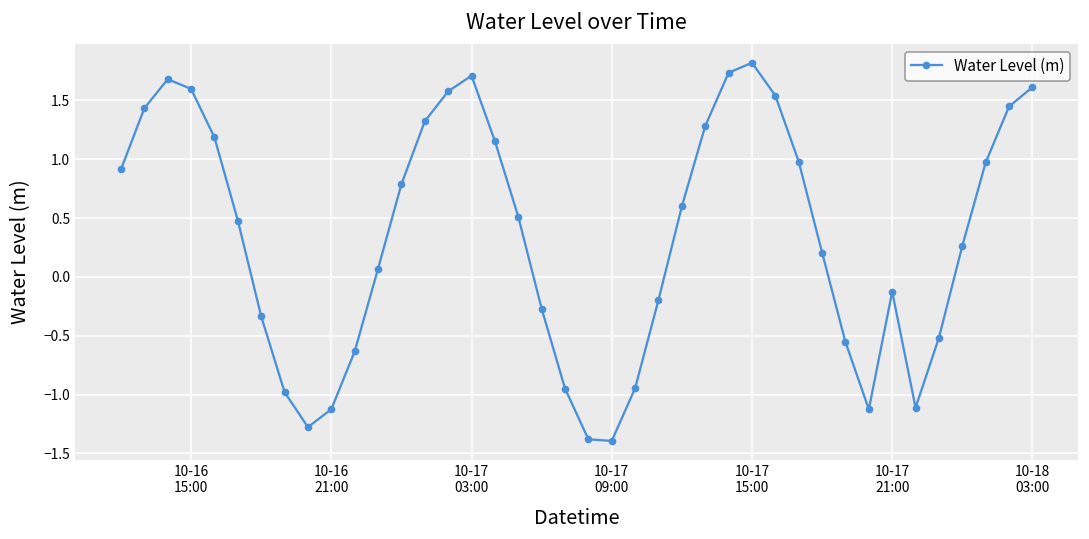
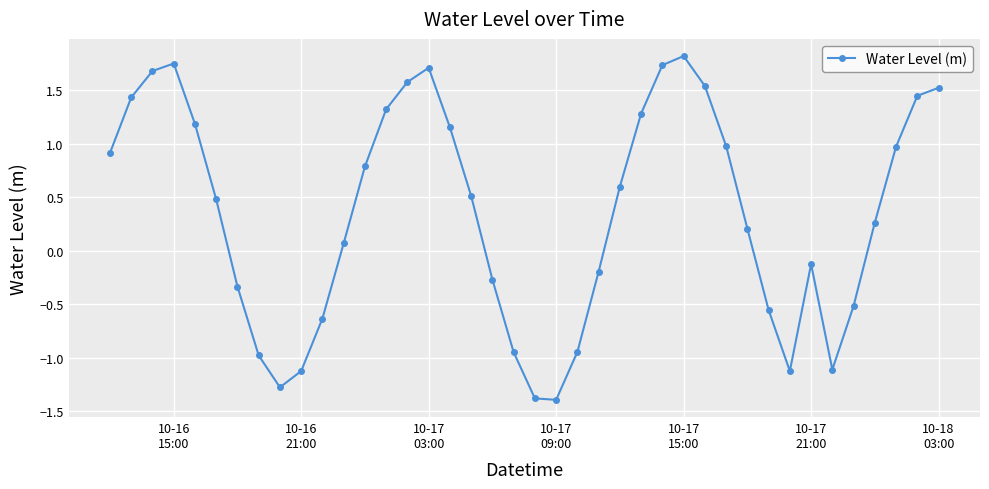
10-16 15:00: 1.60 -> 1.75
10-18 03:00: 1.61 -> 1.52
